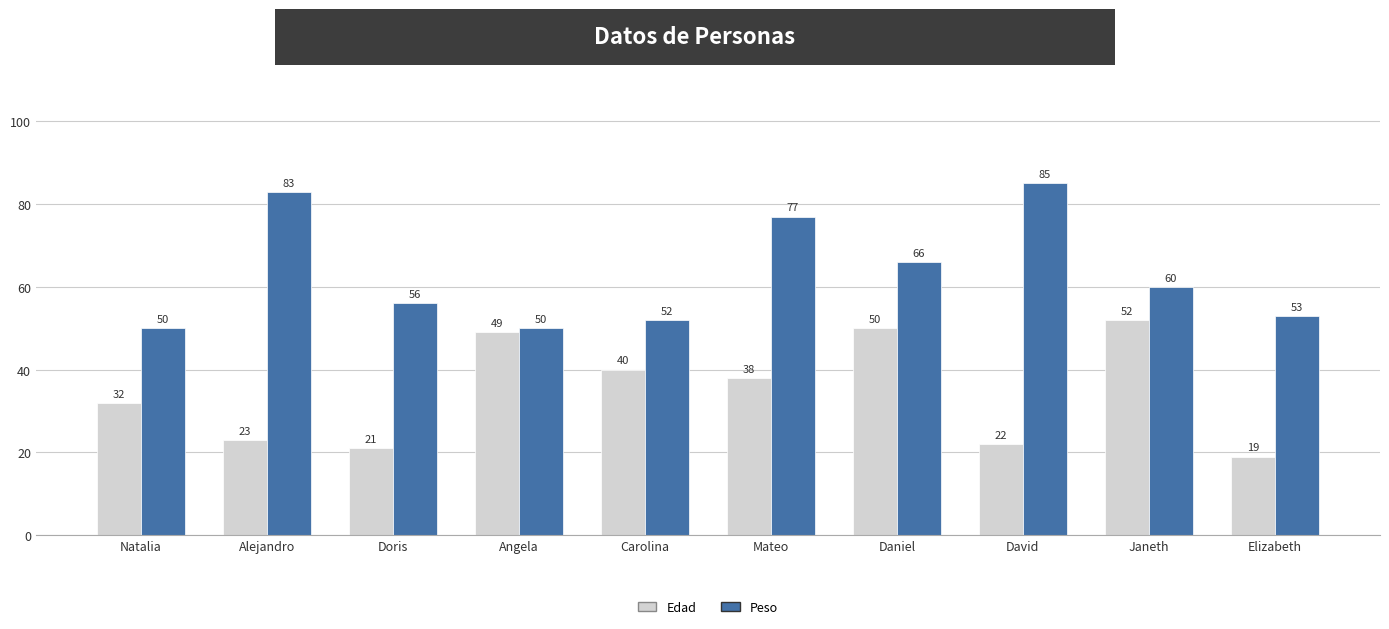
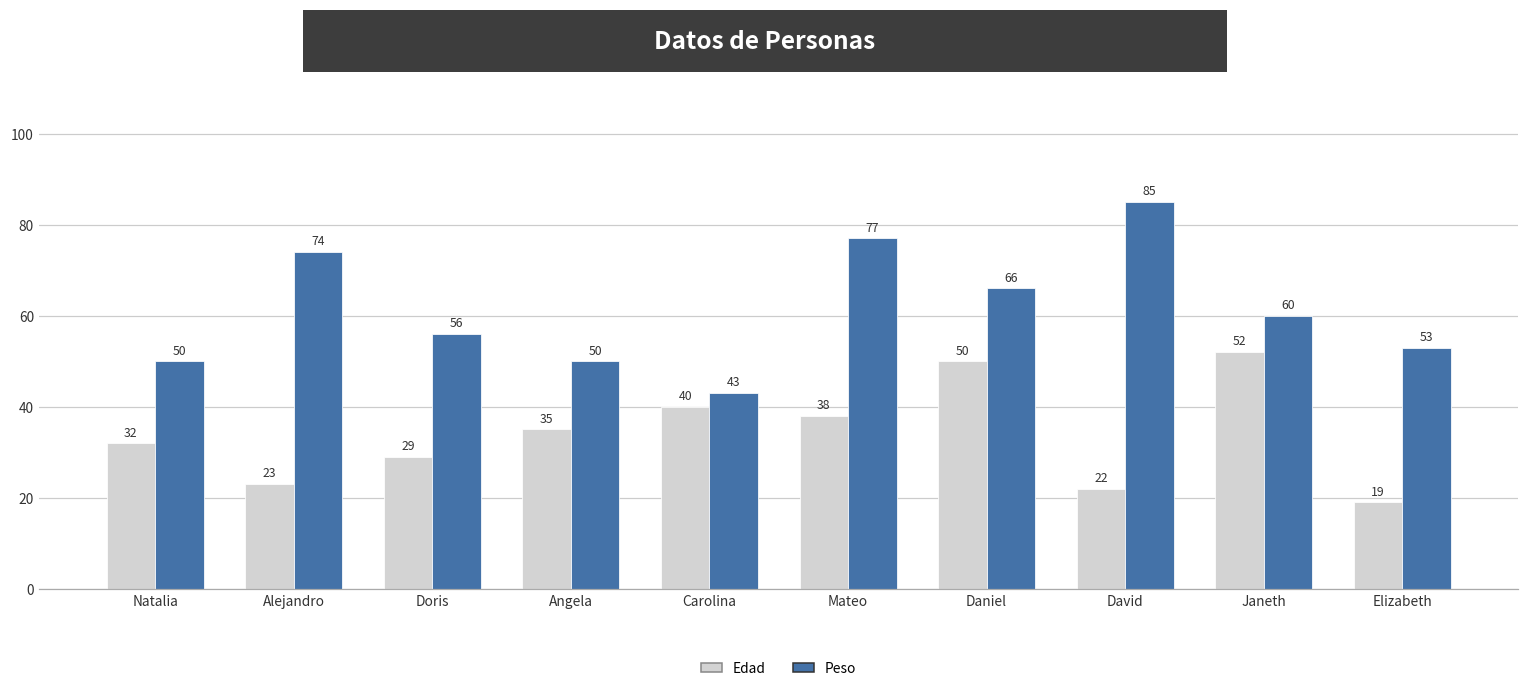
Peso, Alejandro: 83 -> 74
Edad, Doris: 21 -> 29
Edad, Angela: 49 -> 35
Peso, Carolina: 52 -> 43
